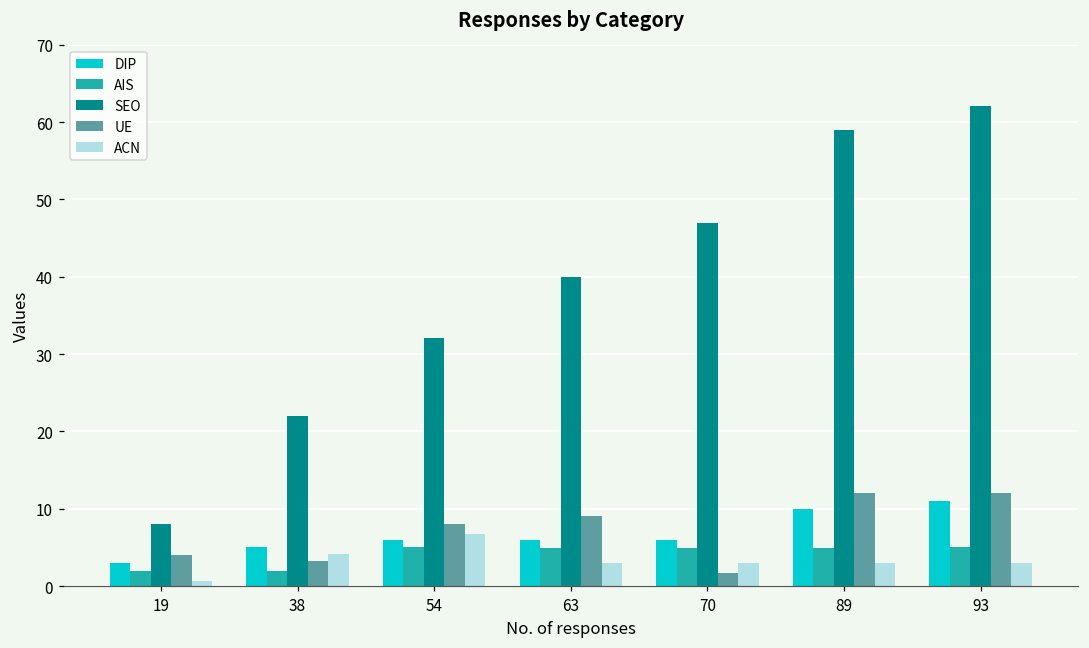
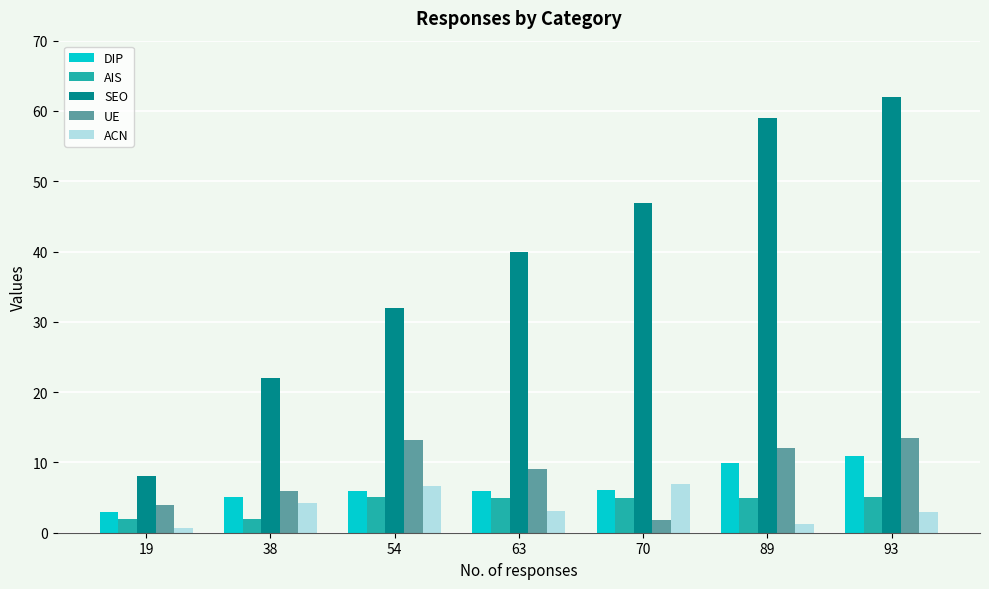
UE, 38: 3 -> 6
UE, 54: 8 -> 13
ACN, 70: 3 -> 7
ACN, 89: 3 -> 1
UE, 93: 12 -> 14
